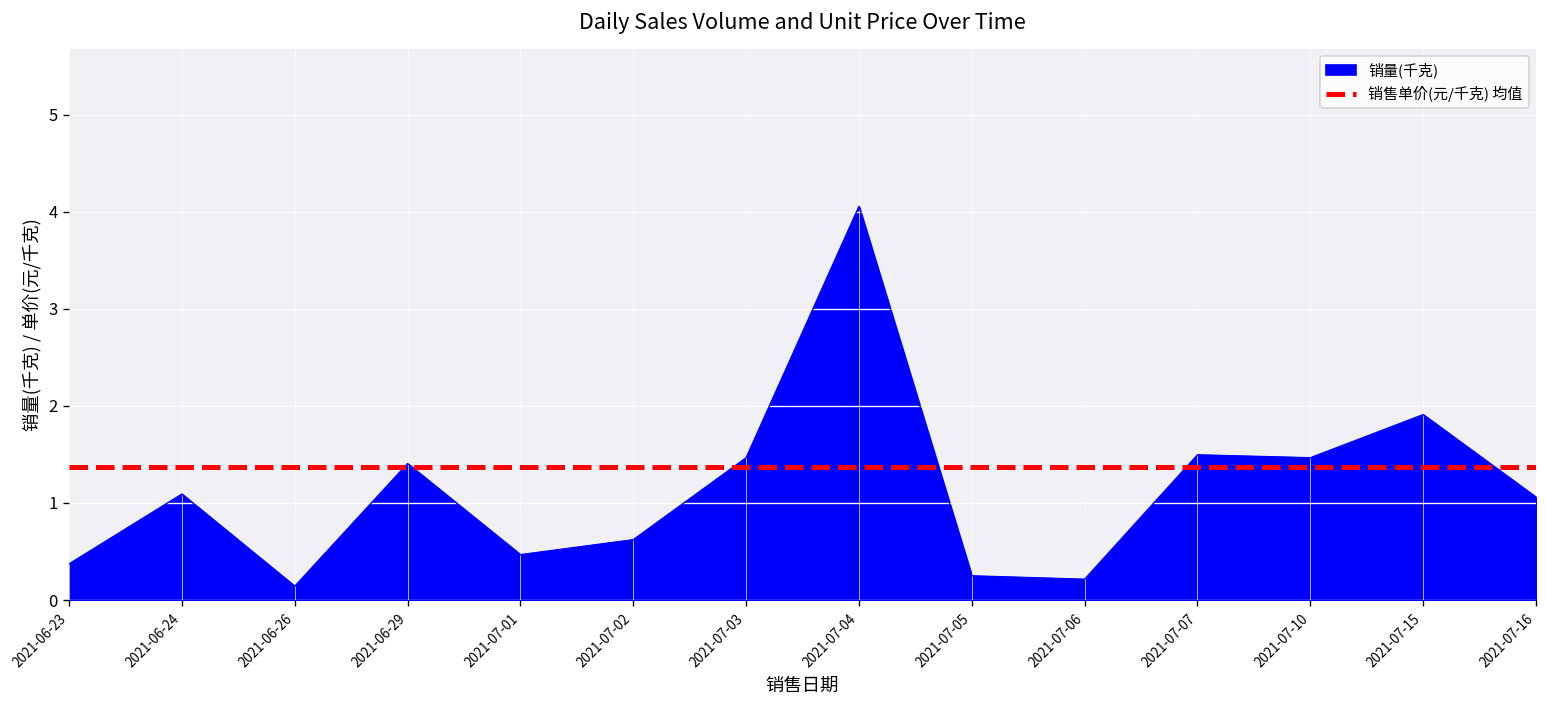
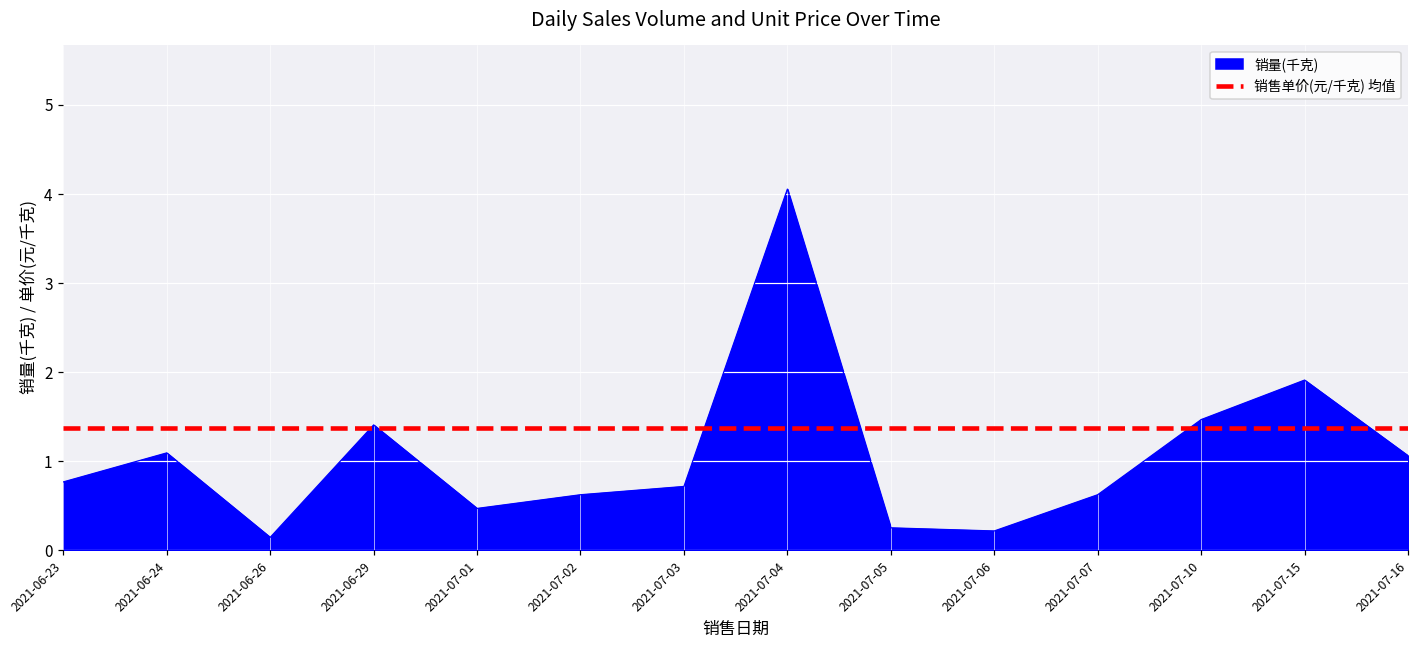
2021-06-23: 0.4 -> 0.8
2021-07-03: 1.5 -> 0.7
2021-07-07: 1.5 -> 0.6
